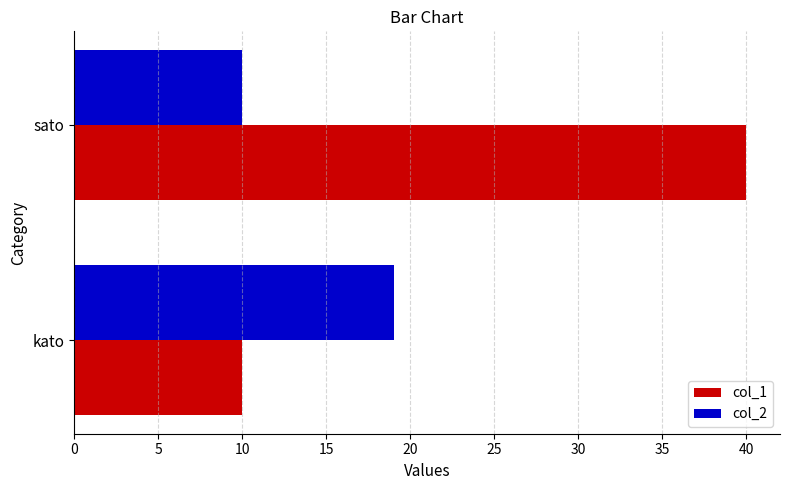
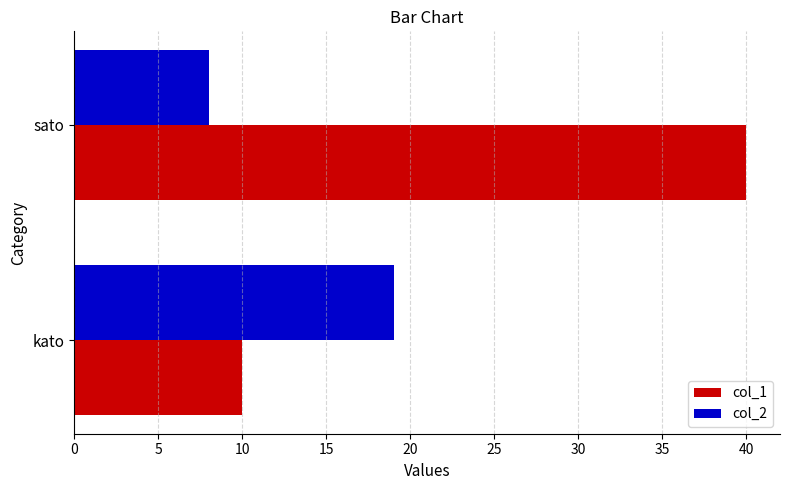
col_2, sato: 10 -> 8
